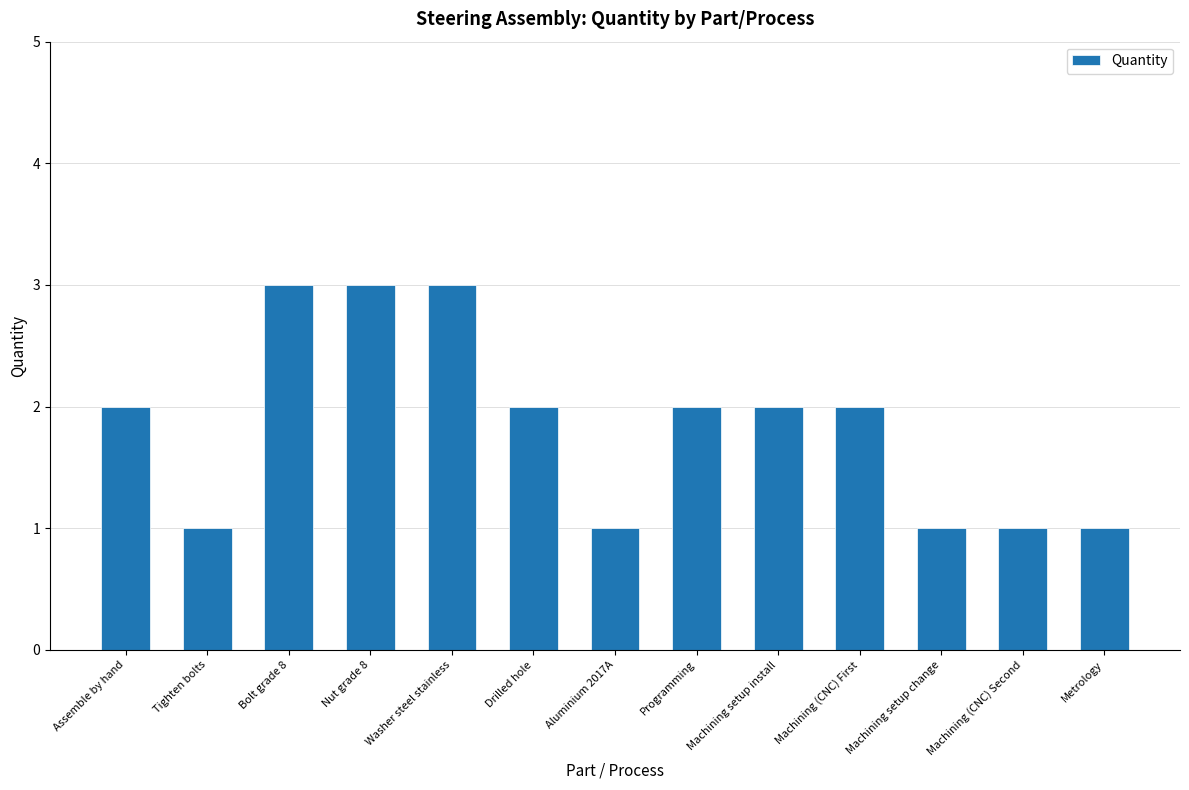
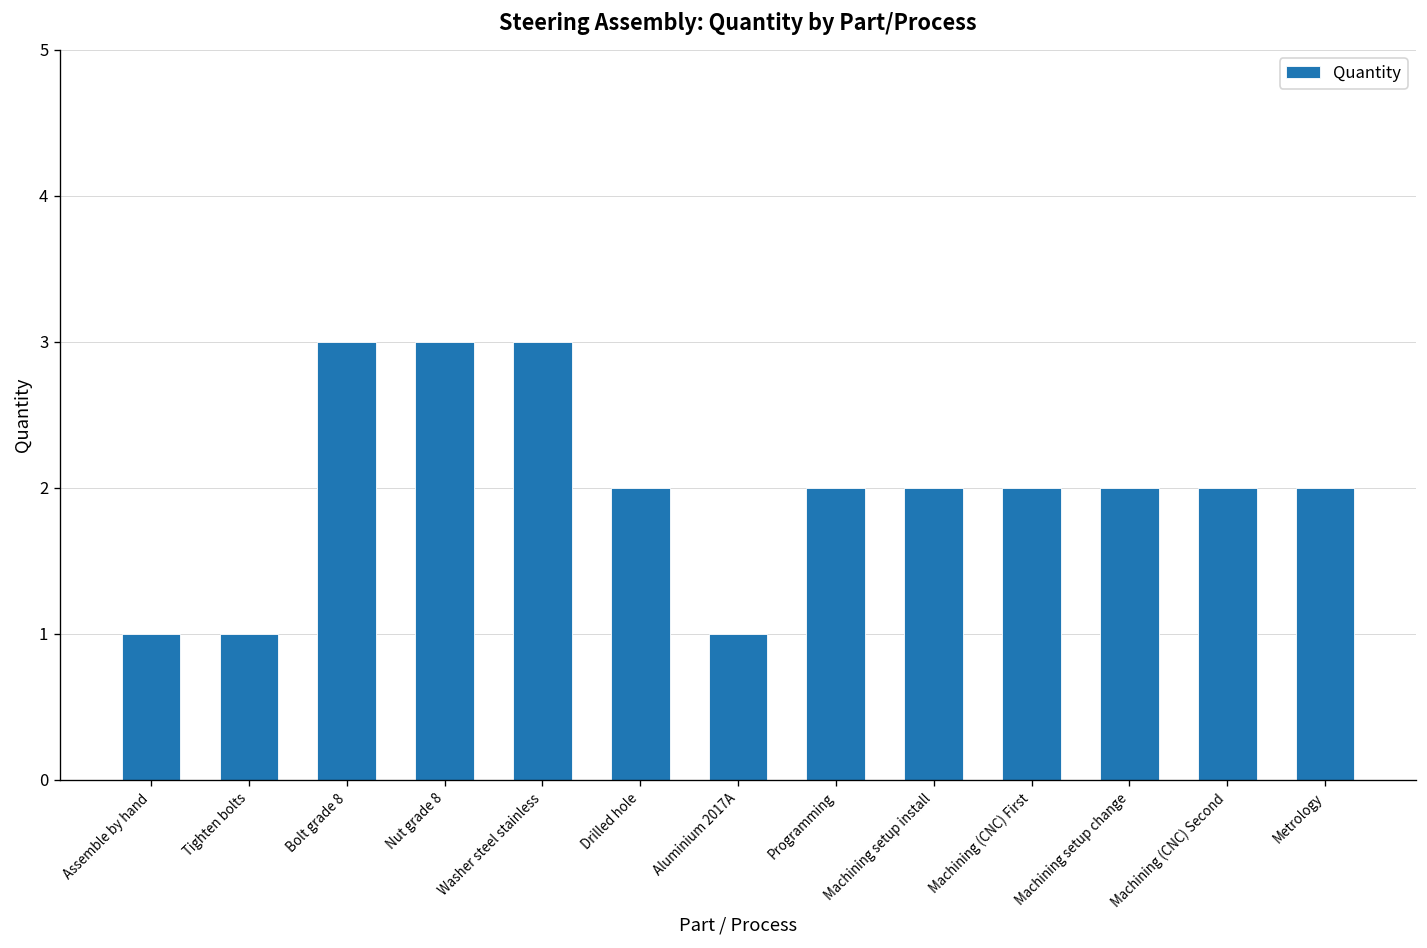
Assemble by hand: 2 -> 1
Machining setup change: 1 -> 2
Machining (CNC) Second: 1 -> 2
Metrology: 1 -> 2
